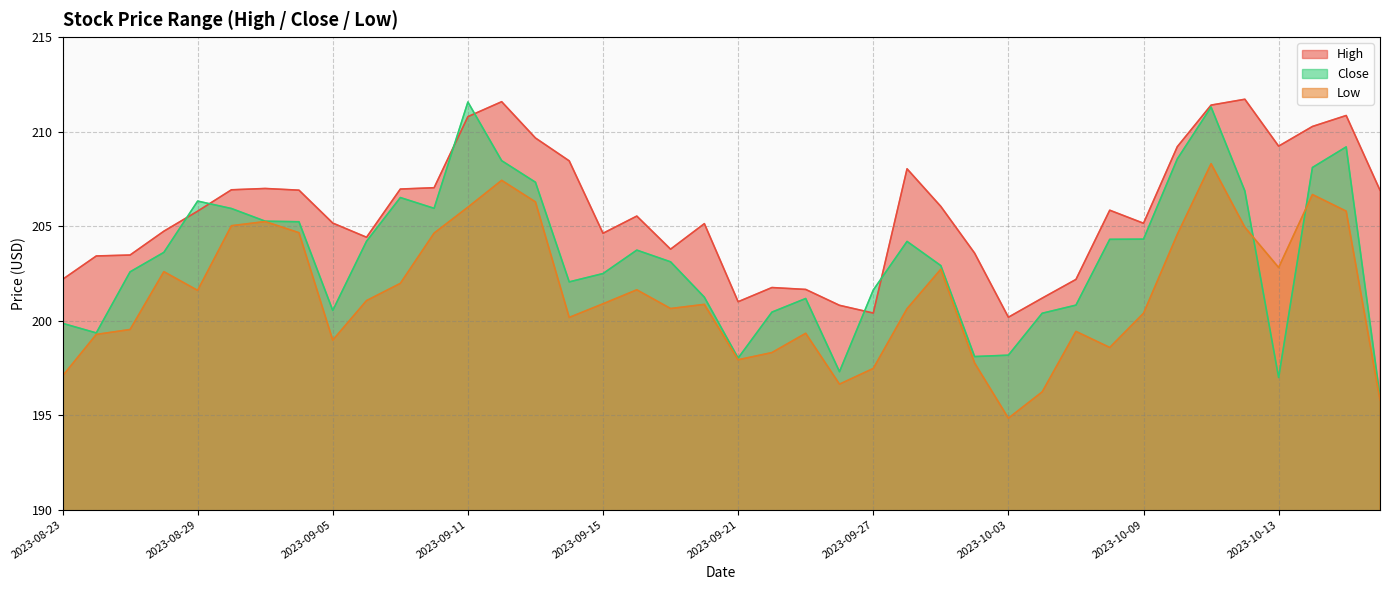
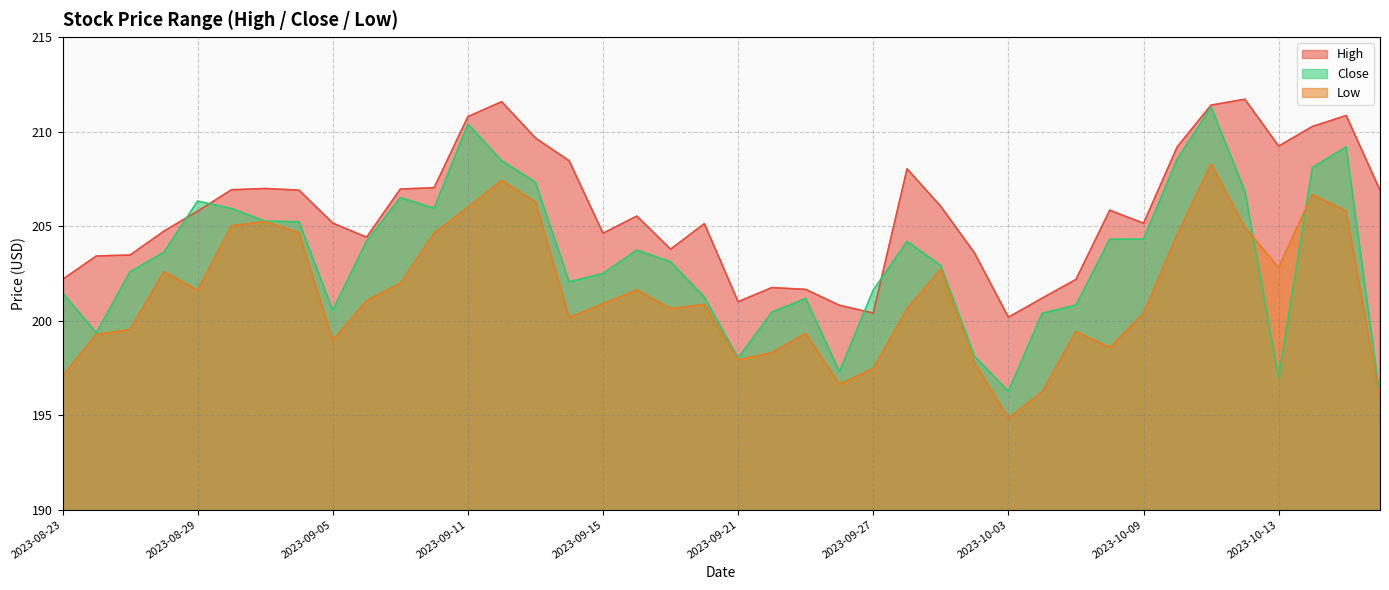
Close, 2023-08-23: 199.9 -> 201.5
Close, 2023-09-11: 211.6 -> 210.4
Close, 2023-10-03: 198.2 -> 196.3
